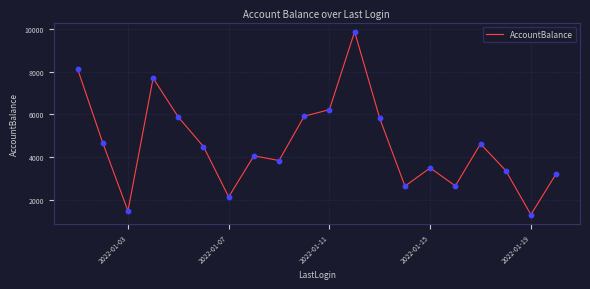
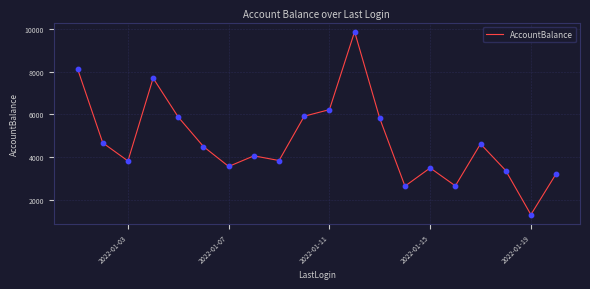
2022-01-03: 1500 -> 3800
2022-01-07: 2100 -> 3600
